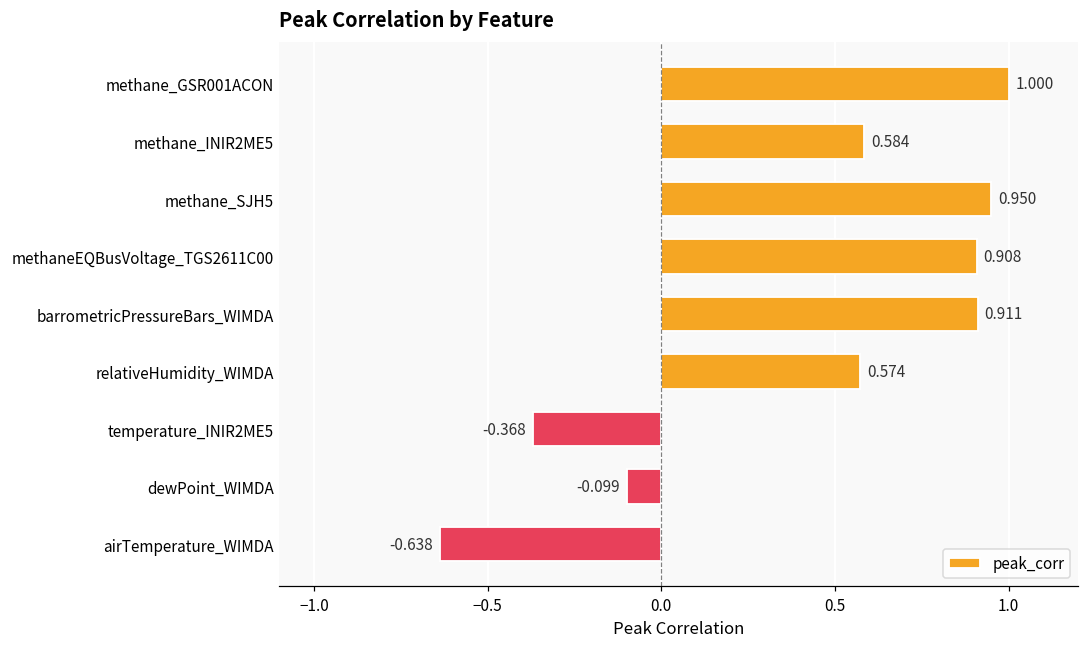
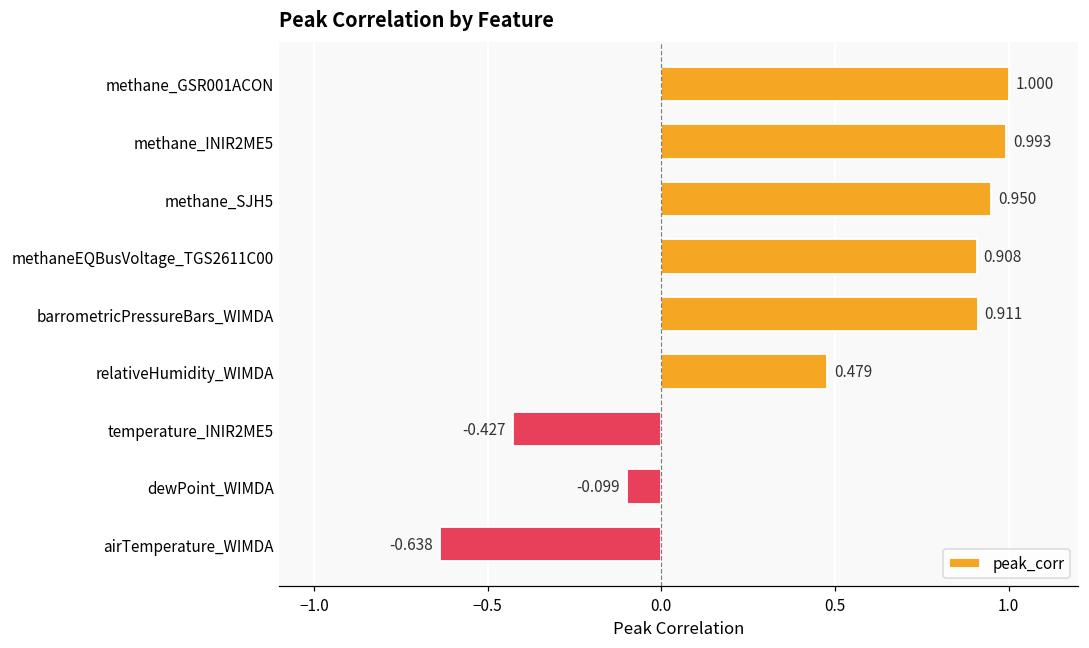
methane_INIR2ME5: 0.584 -> 0.993
relativeHumidity_WIMDA: 0.574 -> 0.479
temperature_INIR2ME5: -0.368 -> -0.427
